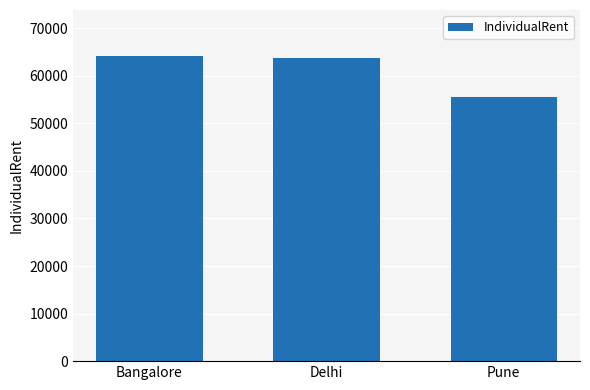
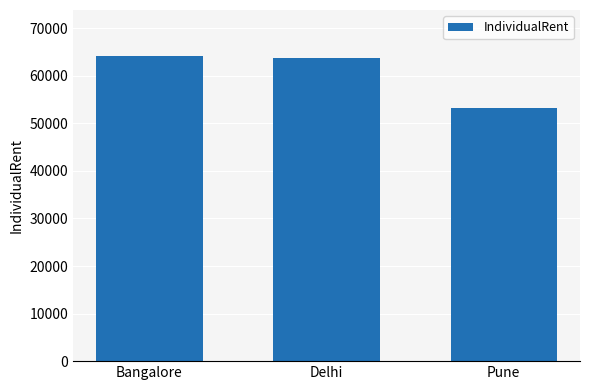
Pune: 55000 -> 53000
